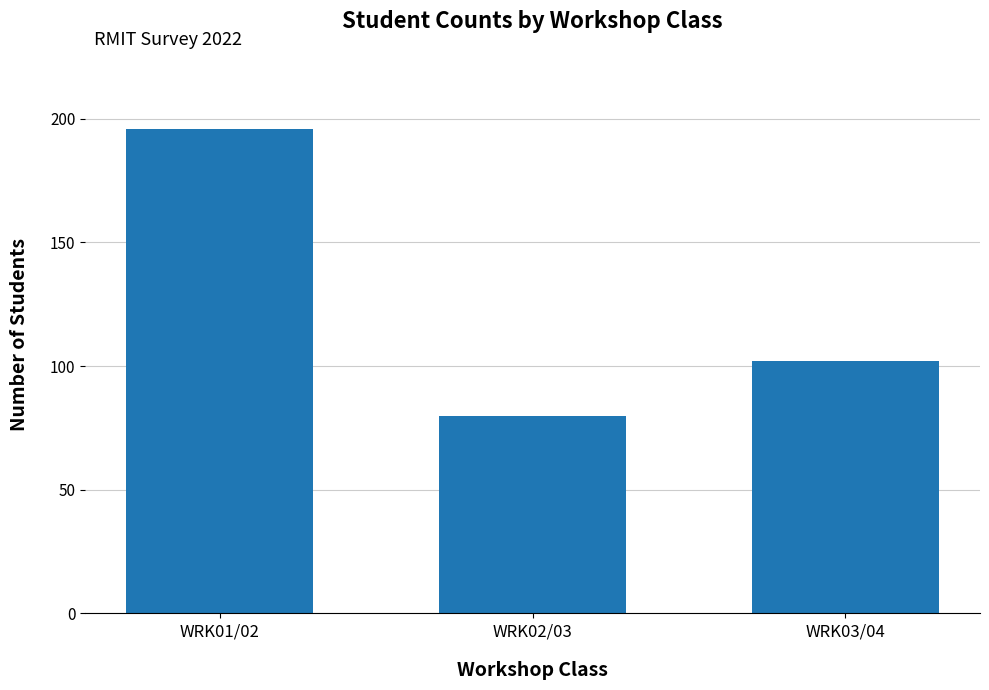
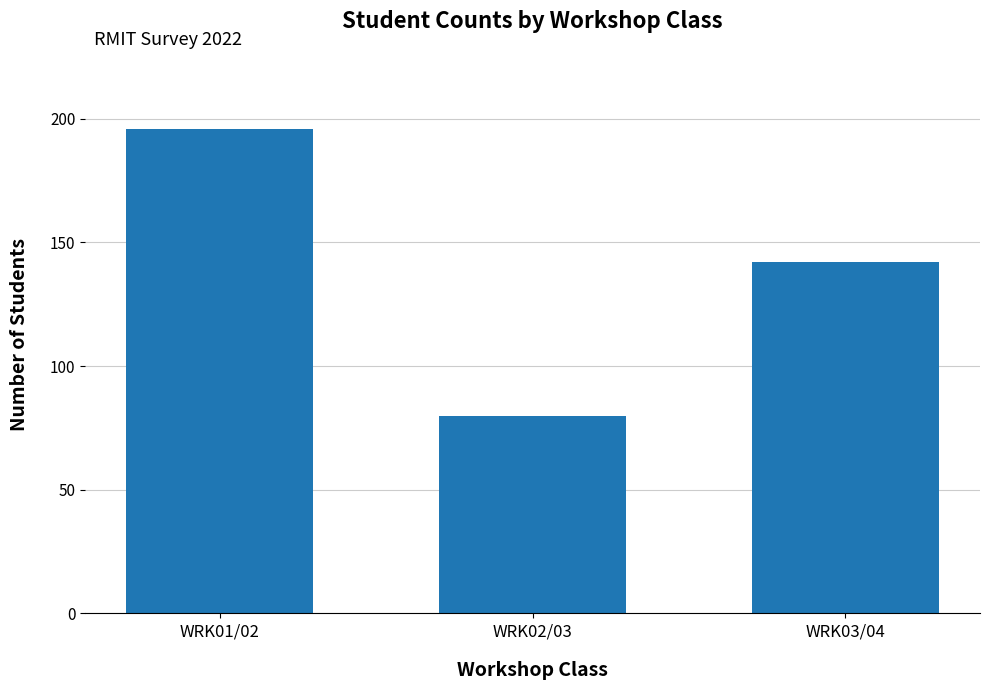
WRK03/04: 102 -> 142
